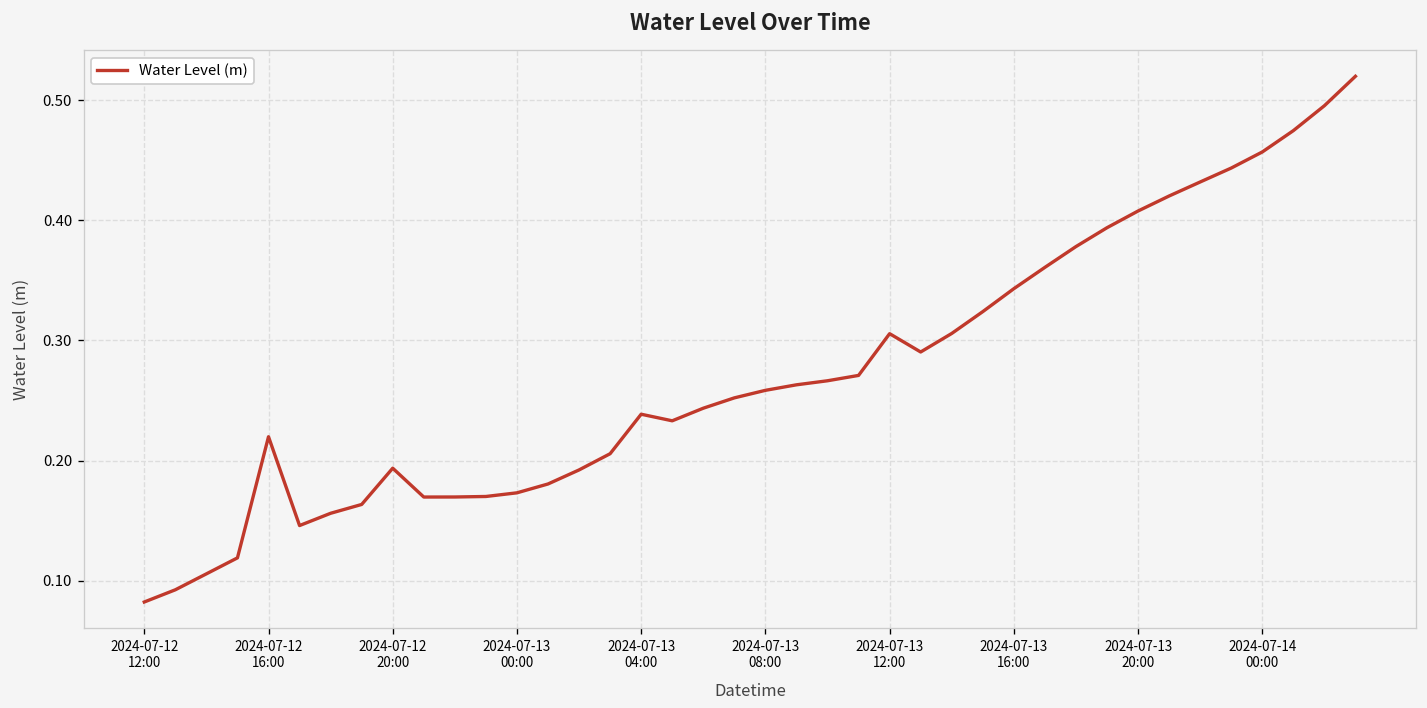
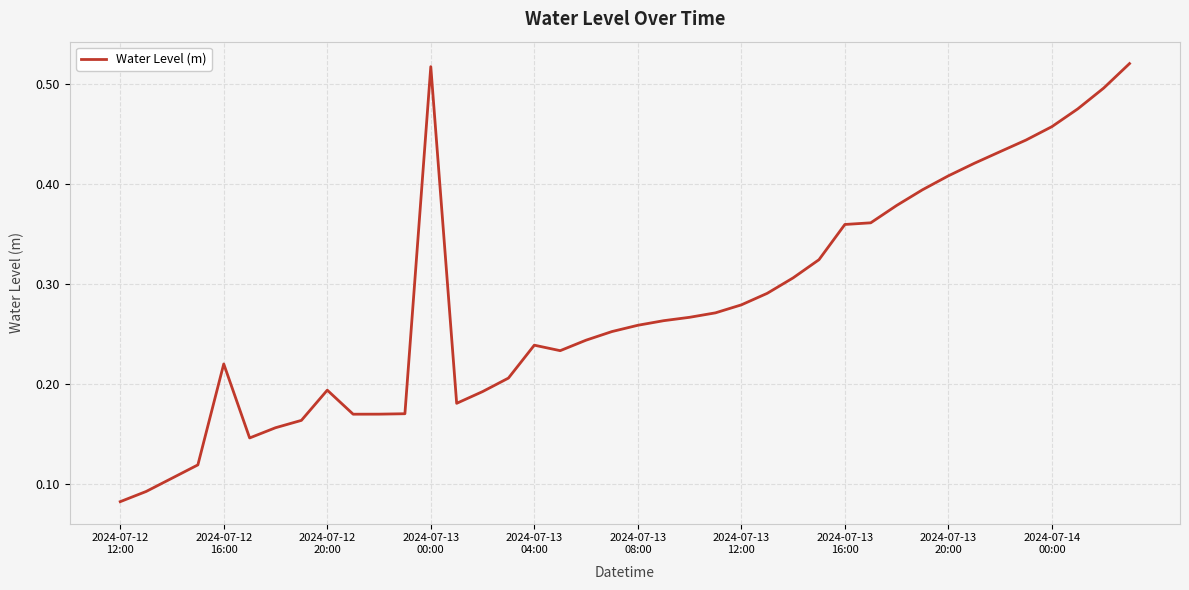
2024-07-13 00:00: 0.173 -> 0.517
2024-07-13 12:00: 0.306 -> 0.279
2024-07-13 16:00: 0.343 -> 0.359
